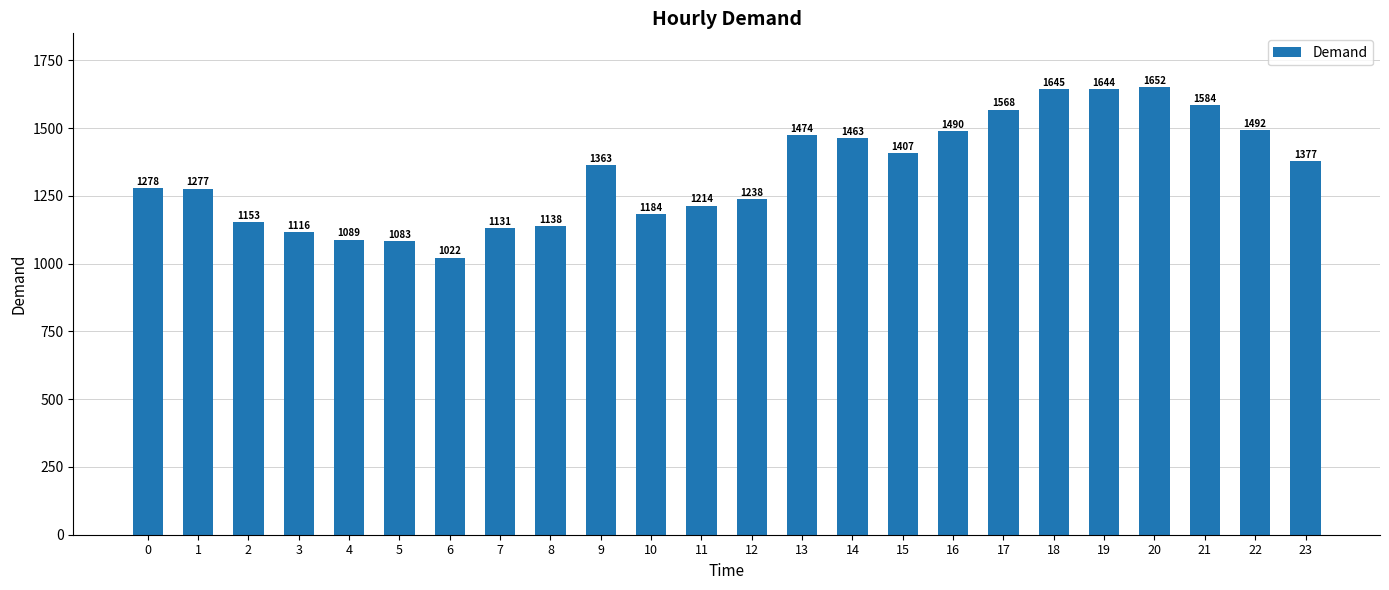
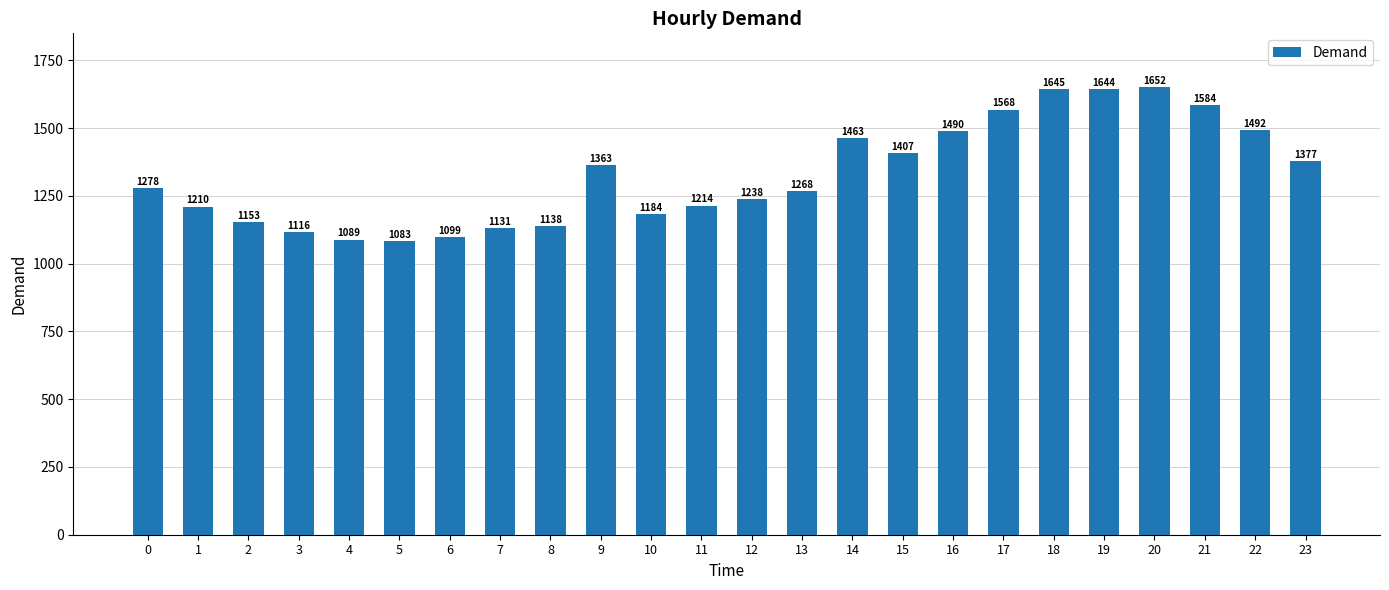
1: 1277 -> 1210
6: 1022 -> 1099
13: 1474 -> 1268
